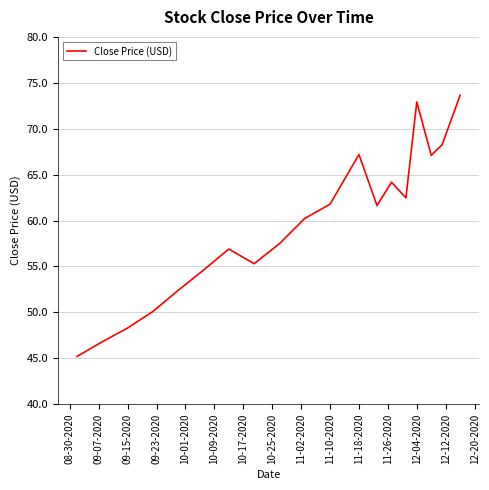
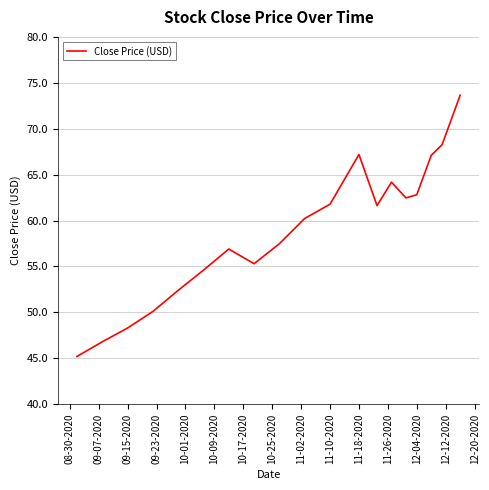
12-04-2020: 73 -> 63
